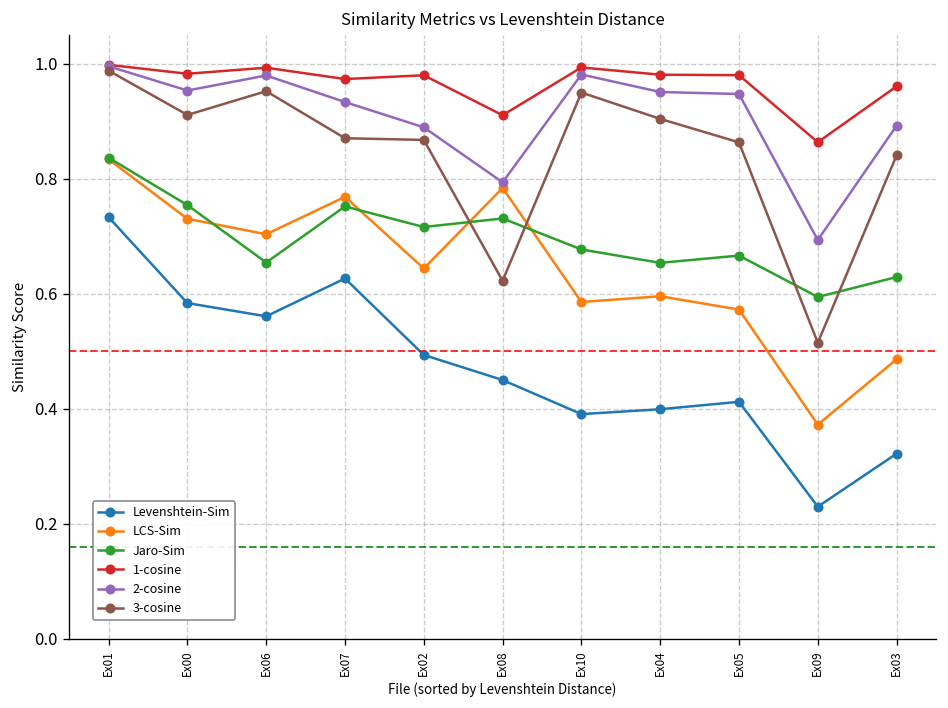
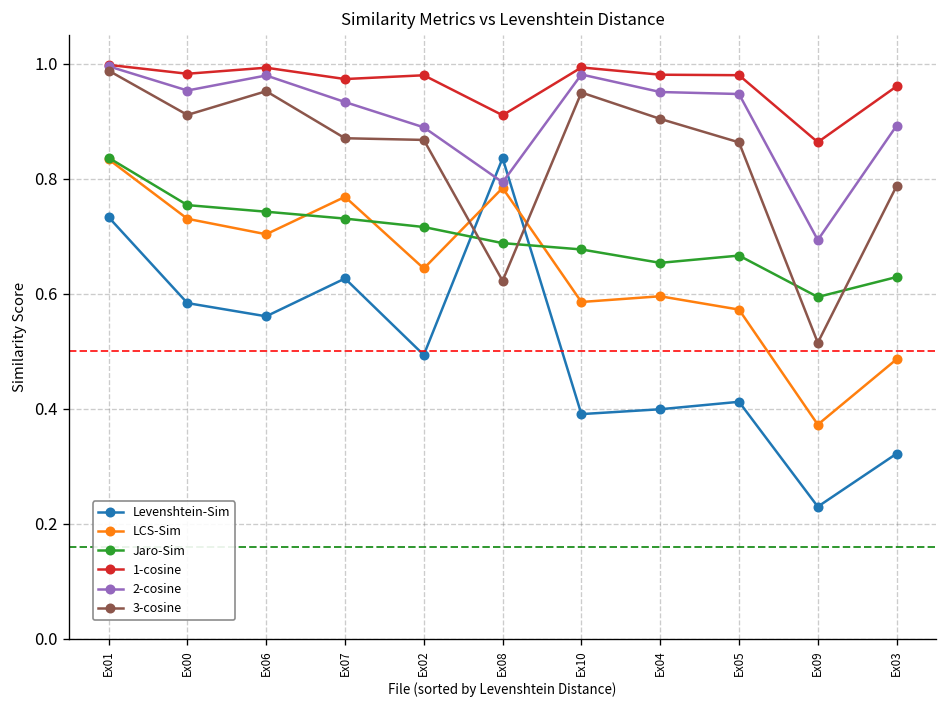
Jaro-Sim, Ex06: 0.65 -> 0.74
Jaro-Sim, Ex07: 0.75 -> 0.73
Levenshtein-Sim, Ex08: 0.45 -> 0.84
Jaro-Sim, Ex08: 0.73 -> 0.69
3-cosine, Ex03: 0.84 -> 0.79
